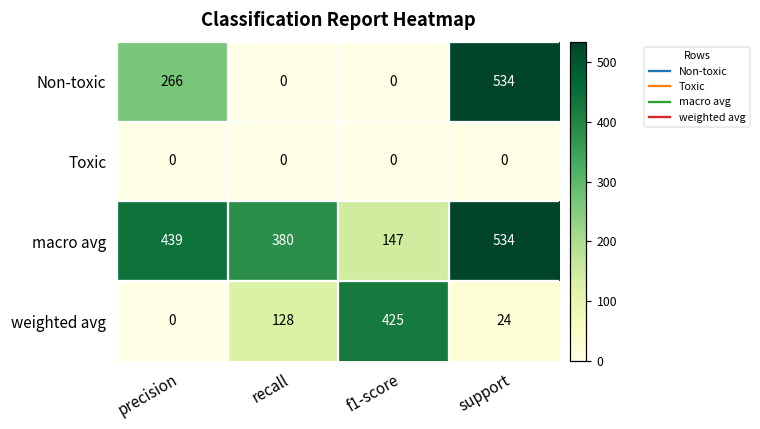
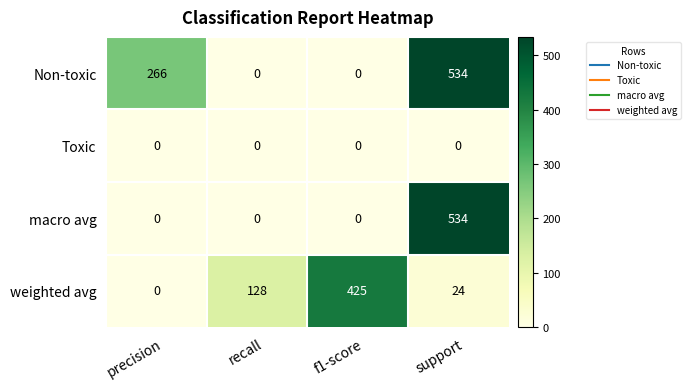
macro avg, precision: 439 -> 0
macro avg, recall: 380 -> 0
macro avg, f1-score: 147 -> 0
